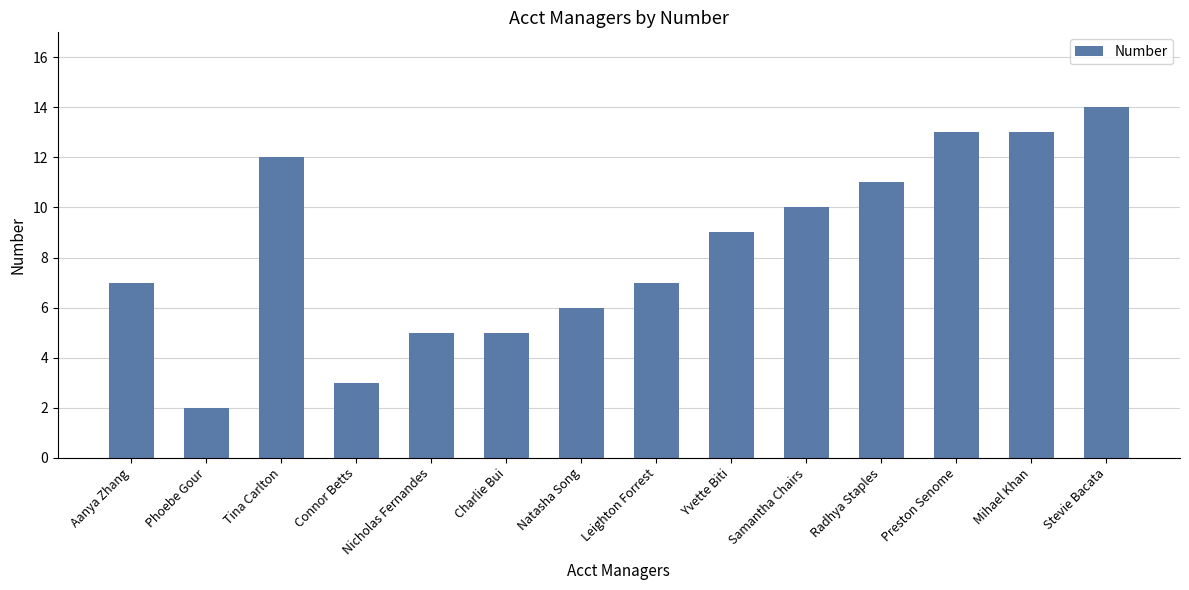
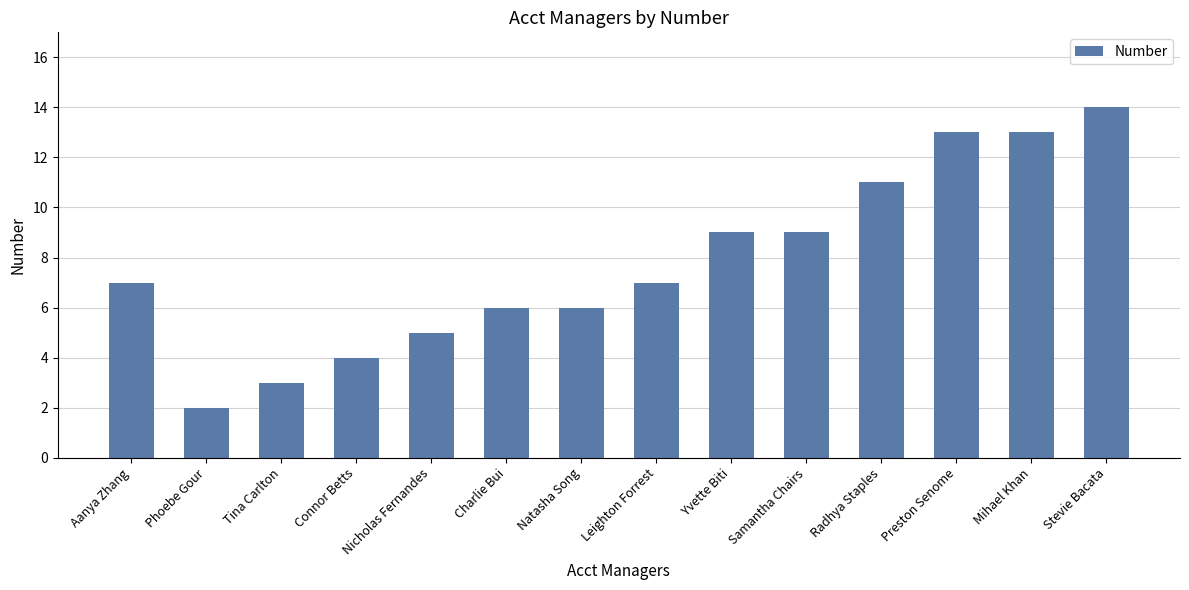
Tina Carlton: 12 -> 3
Connor Betts: 3 -> 4
Charlie Bui: 5 -> 6
Samantha Chairs: 10 -> 9
